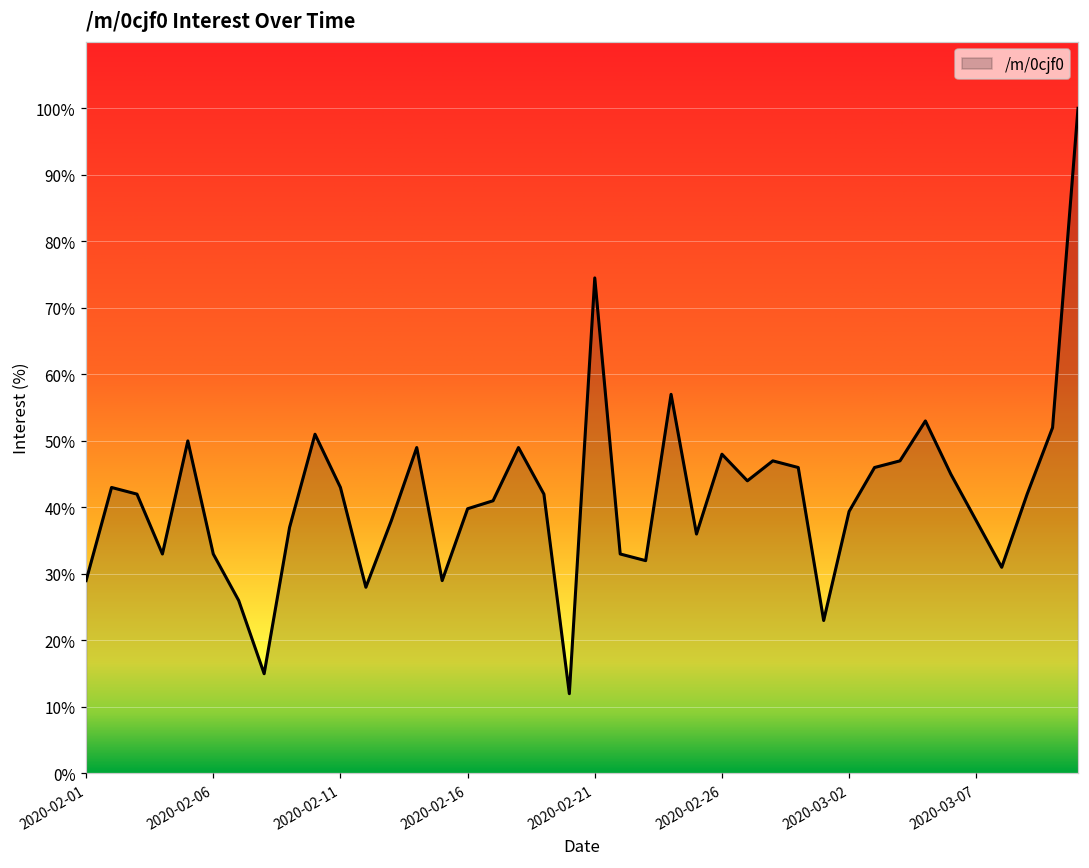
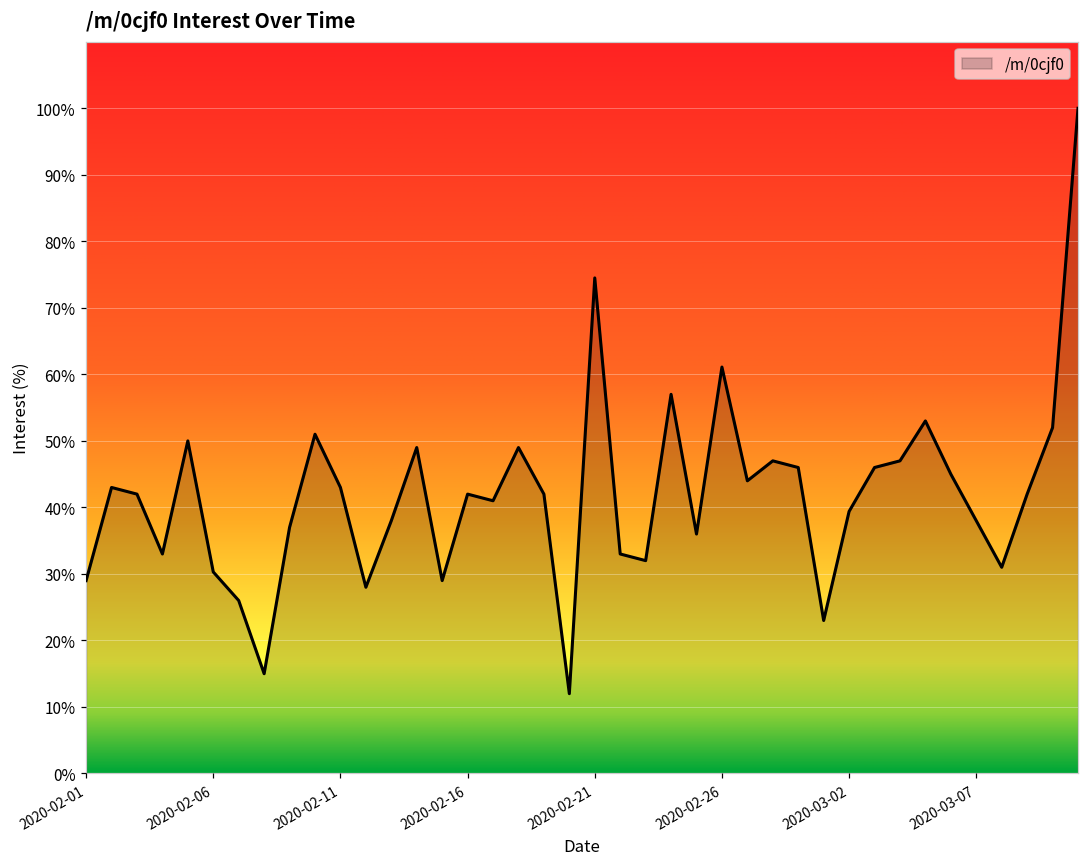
2020-02-06: 33% -> 30%
2020-02-16: 40% -> 42%
2020-02-26: 48% -> 61%
